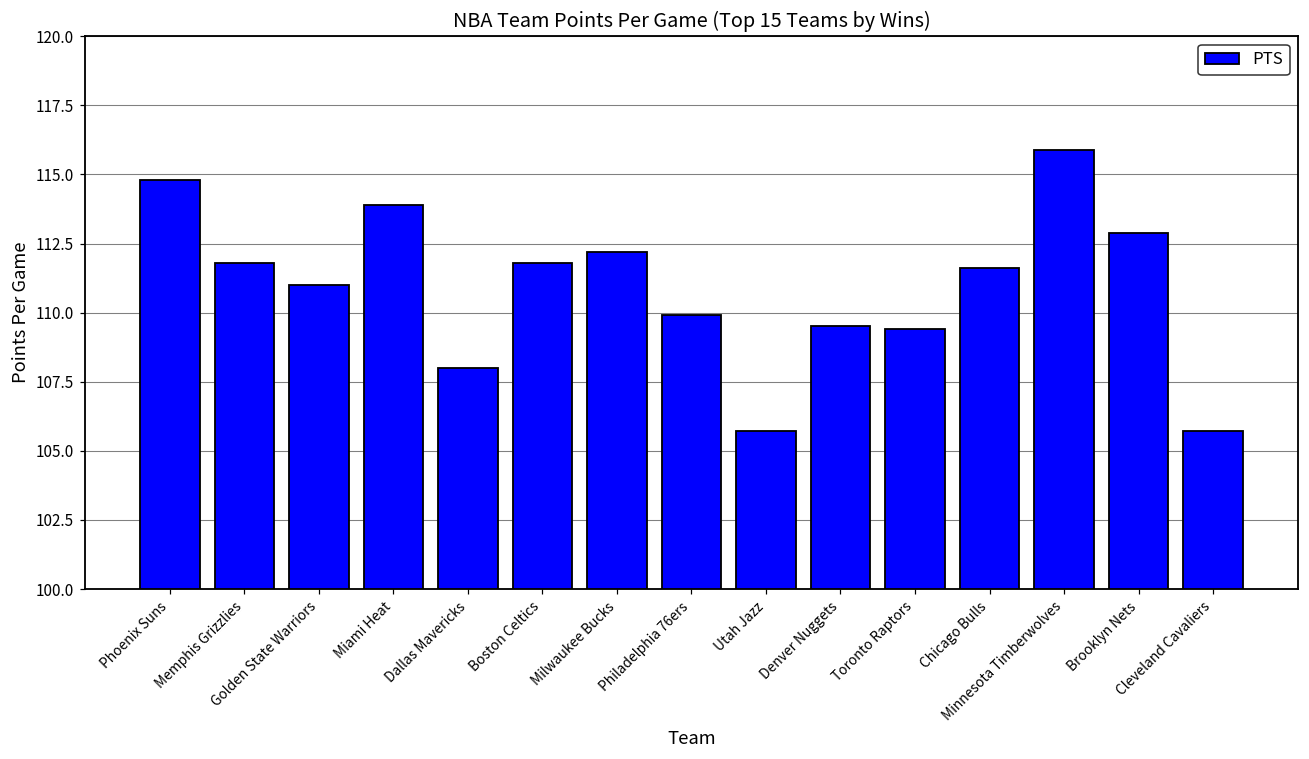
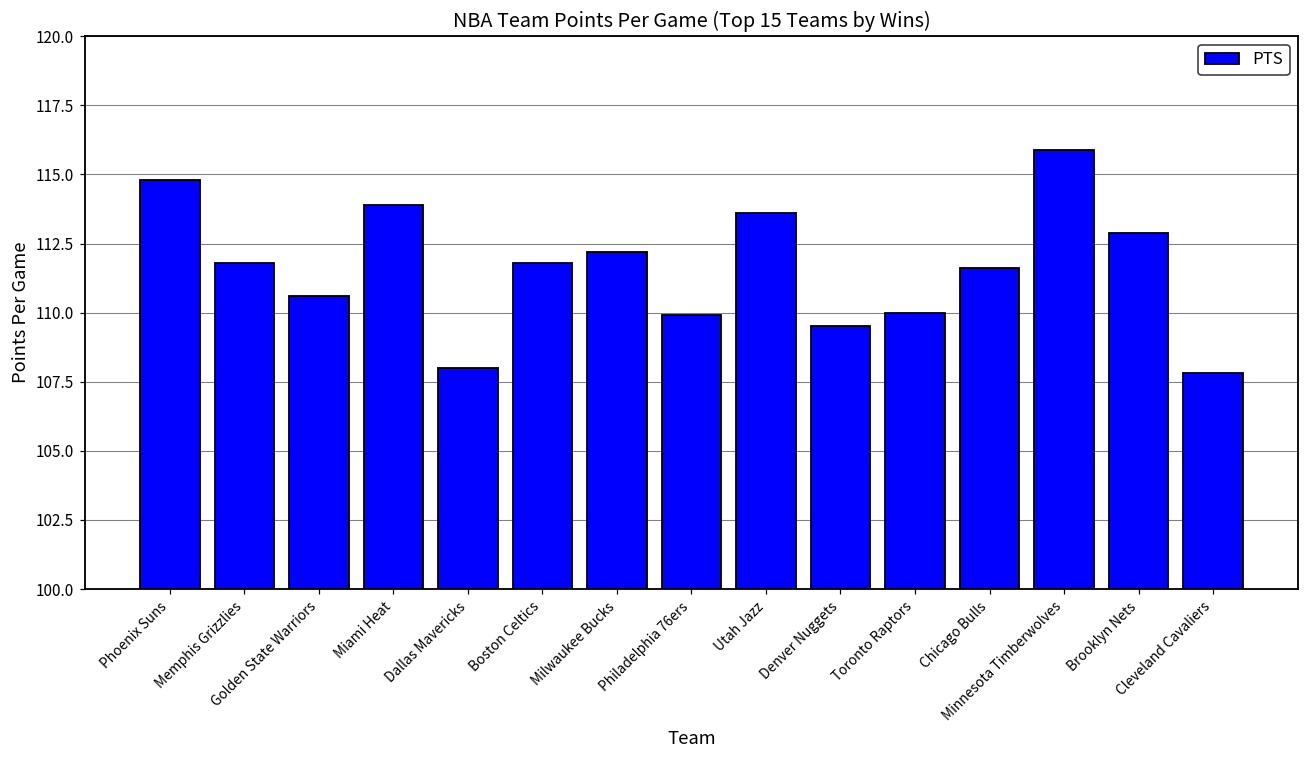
Golden State Warriors: 111.0 -> 110.6
Utah Jazz: 105.7 -> 113.6
Toronto Raptors: 109.4 -> 110.0
Cleveland Cavaliers: 105.7 -> 107.8
